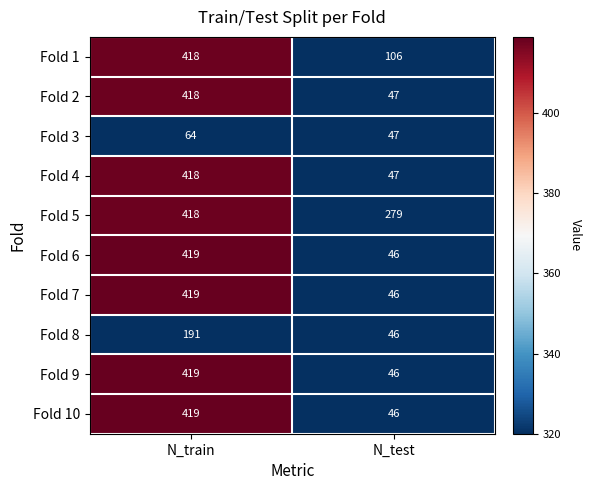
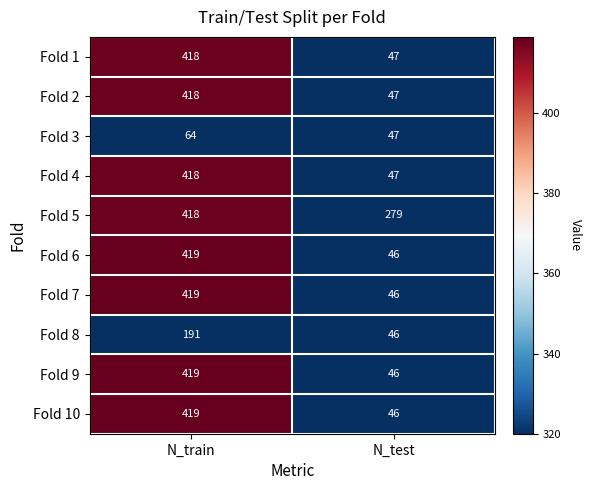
Fold 1, N_test: 106 -> 47
